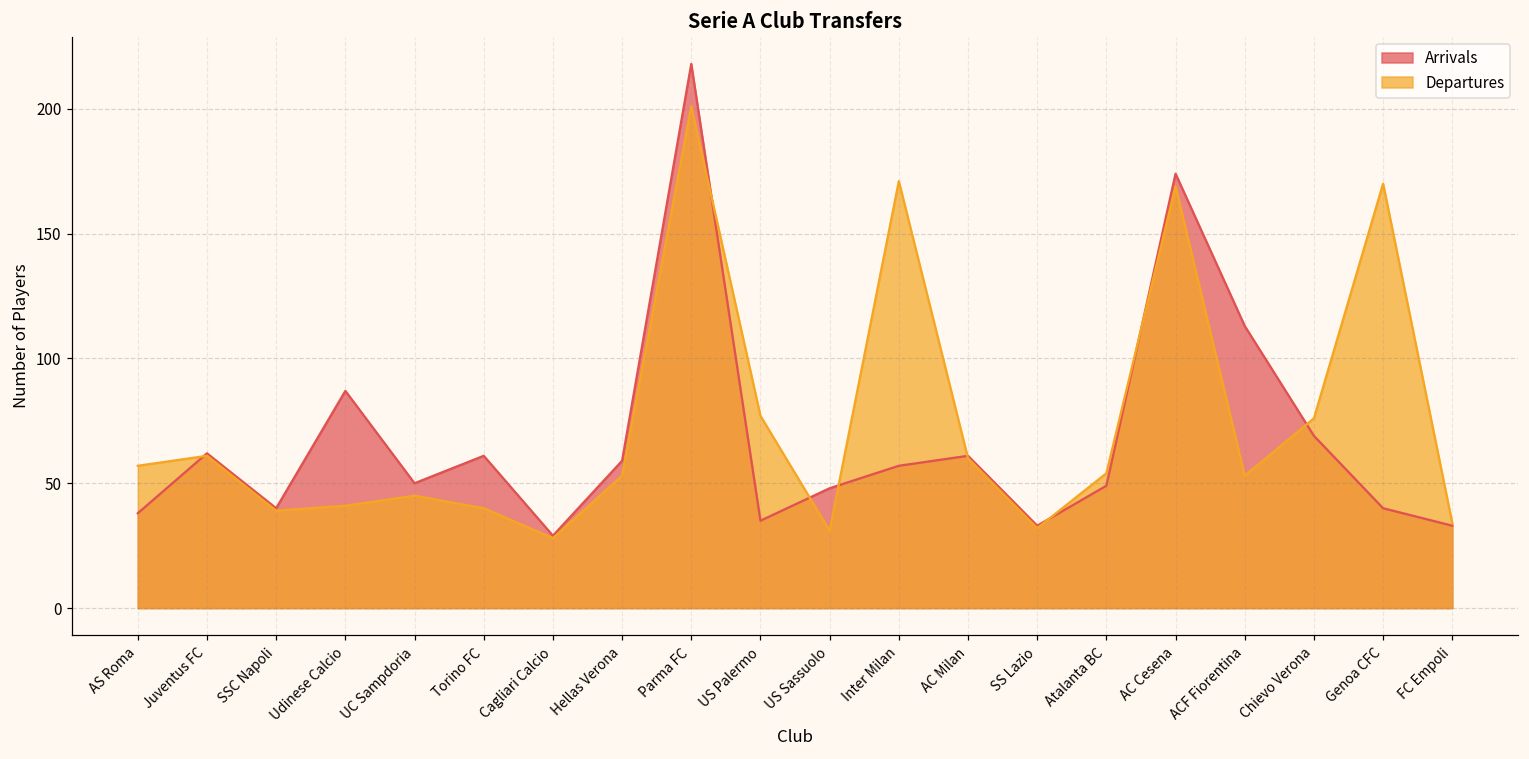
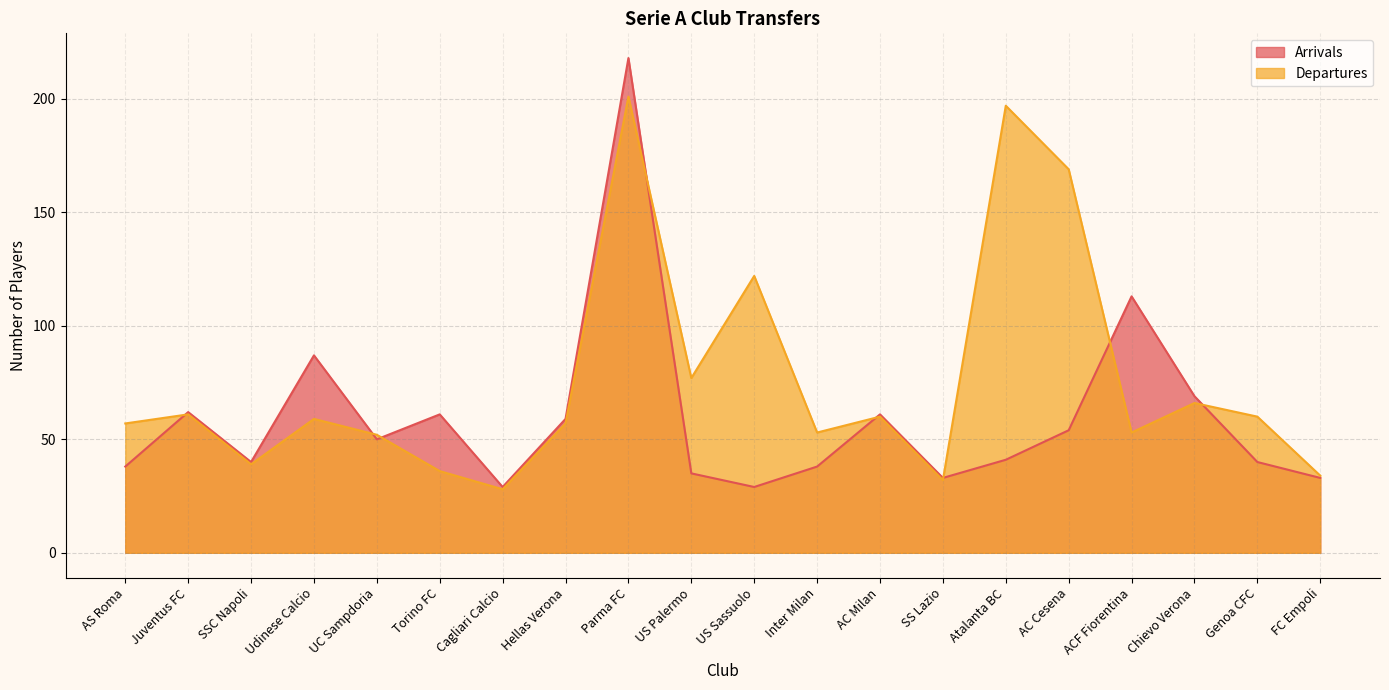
Departures, Udinese Calcio: 41 -> 59
Departures, UC Sampdoria: 45 -> 52
Departures, Torino FC: 40 -> 36
Departures, Hellas Verona: 53 -> 57
Arrivals, US Sassuolo: 48 -> 29
Departures, US Sassuolo: 31 -> 122
Arrivals, Inter Milan: 57 -> 38
Departures, Inter Milan: 171 -> 53
Arrivals, Atalanta BC: 49 -> 41
Departures, Atalanta BC: 54 -> 197
Arrivals, AC Cesena: 174 -> 54
Departures, Chievo Verona: 76 -> 66
Departures, Genoa CFC: 170 -> 60
